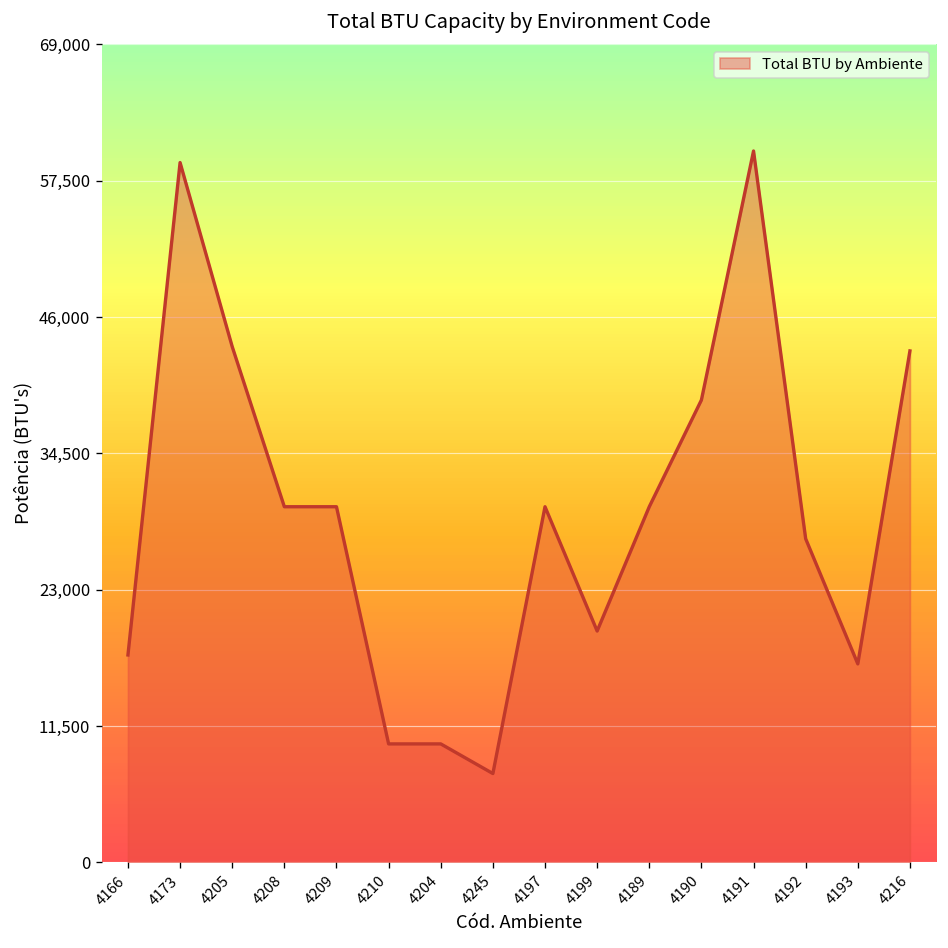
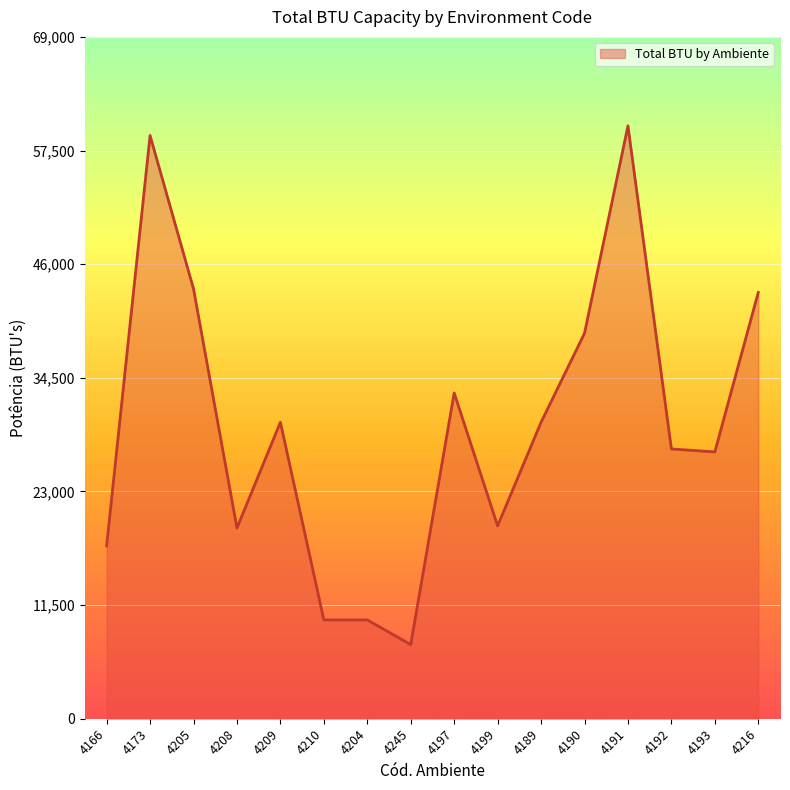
4208: 30,000 -> 19,000
4197: 30,000 -> 33,000
4193: 17,000 -> 27,000
